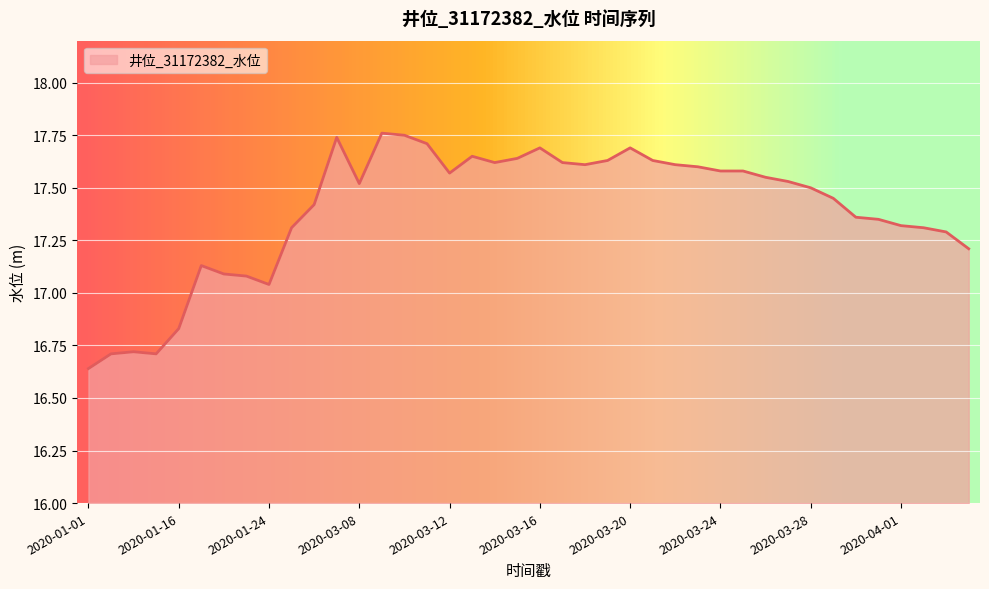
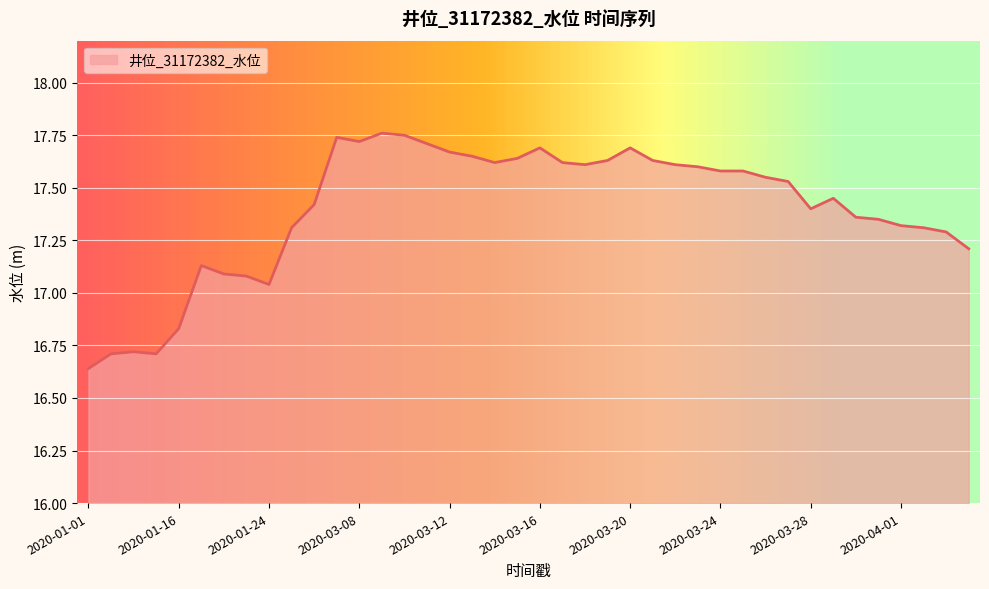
2020-03-08: 17.52 -> 17.72
2020-03-12: 17.57 -> 17.67
2020-03-28: 17.5 -> 17.4
